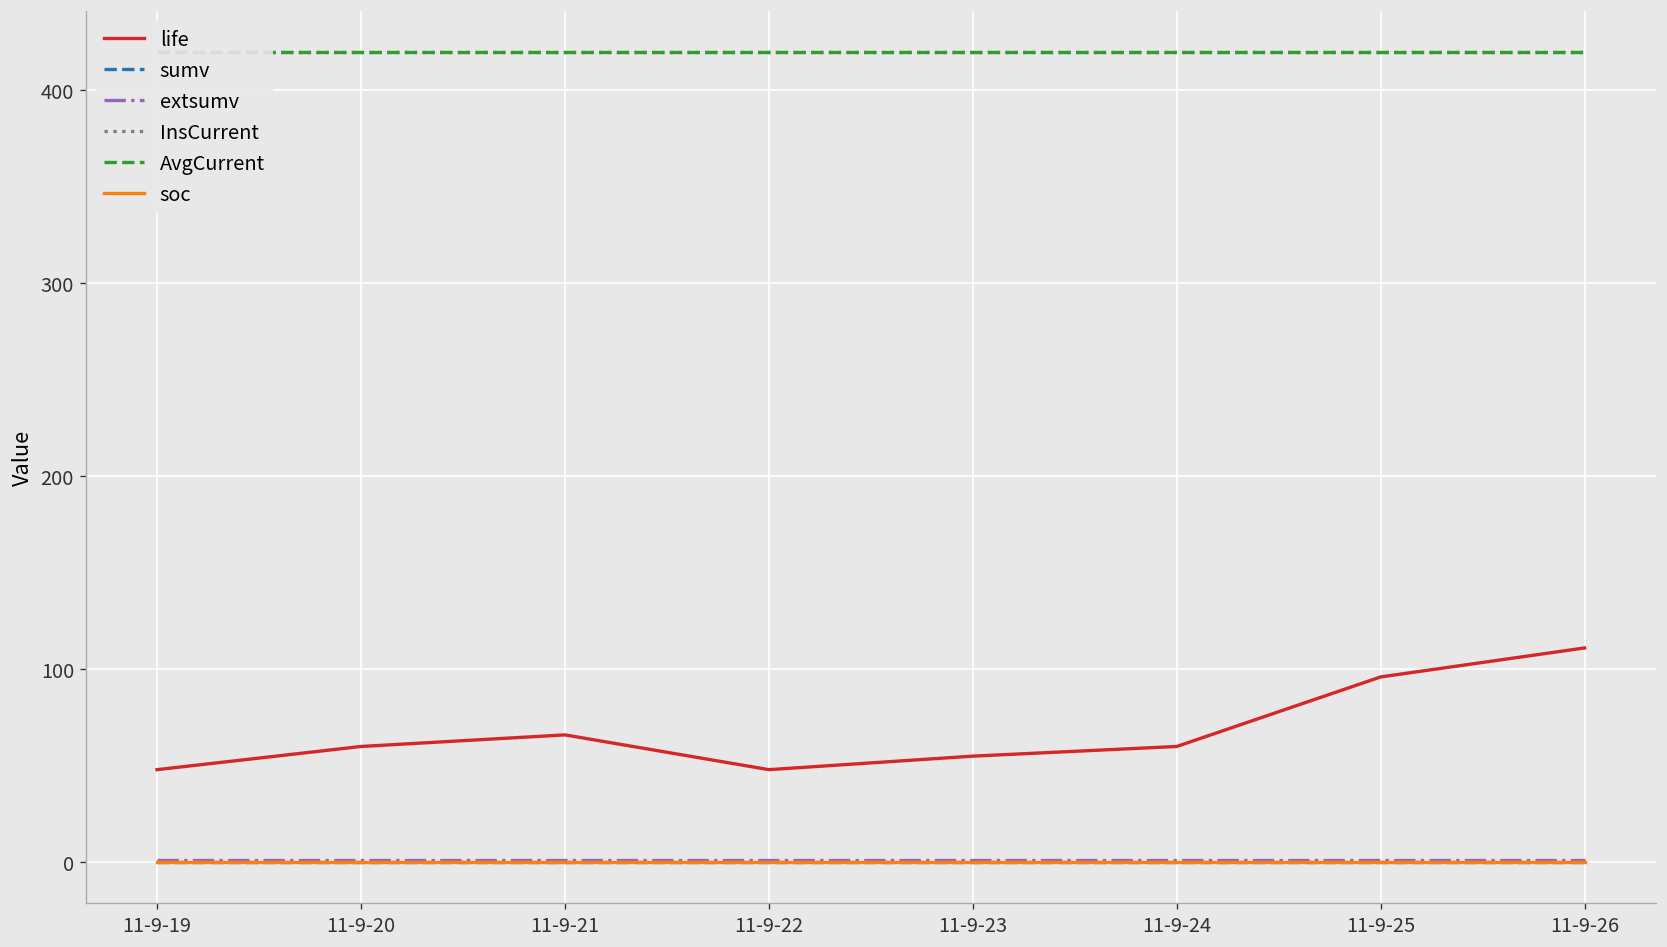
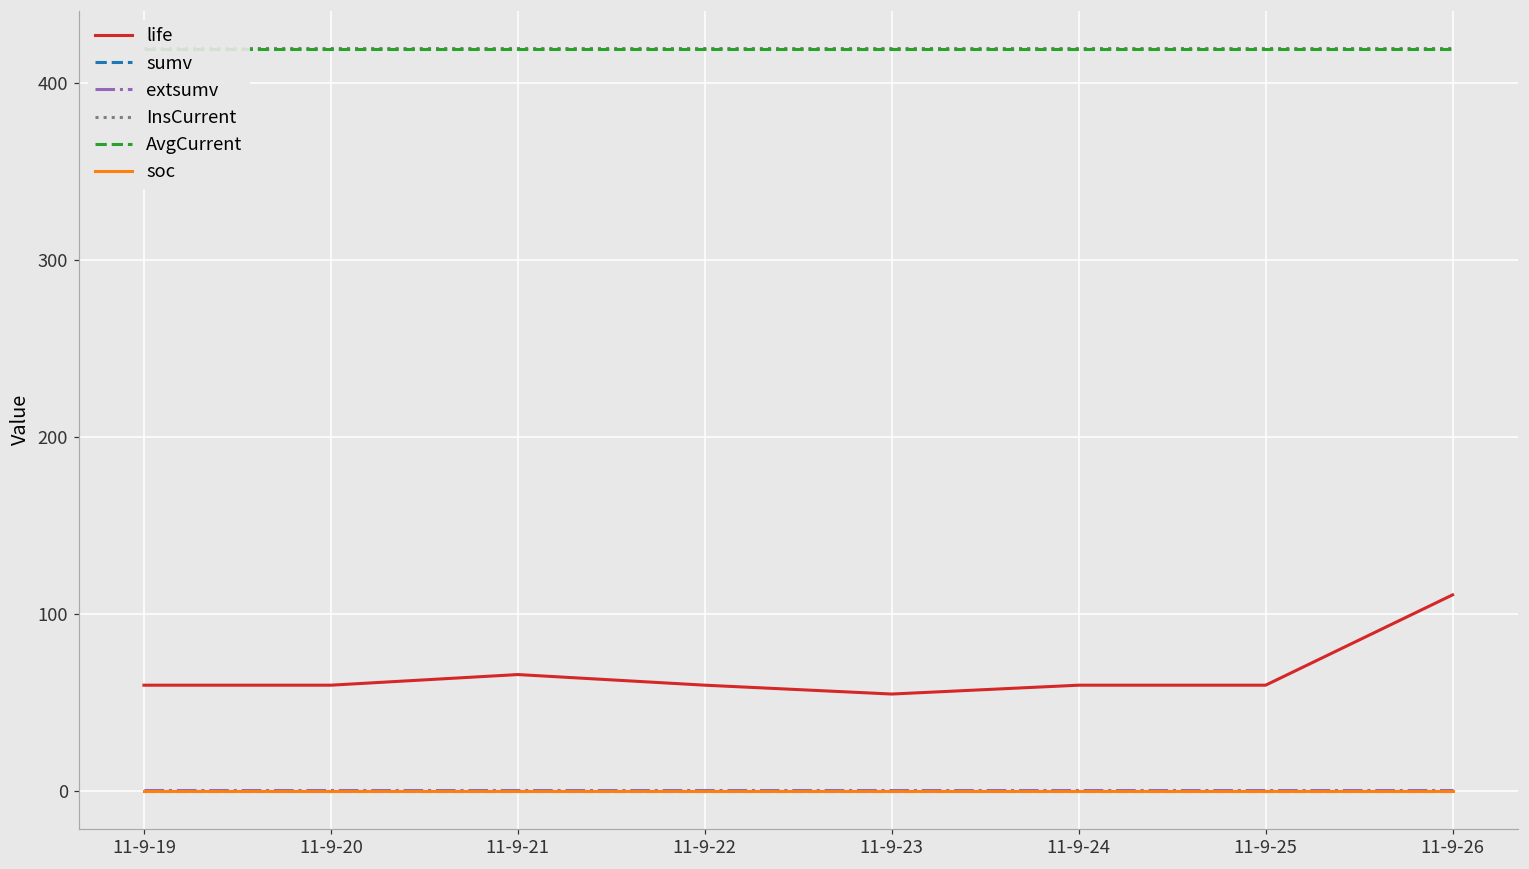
life, 11-9-19: 48 -> 60
life, 11-9-22: 48 -> 60
life, 11-9-25: 96 -> 60
